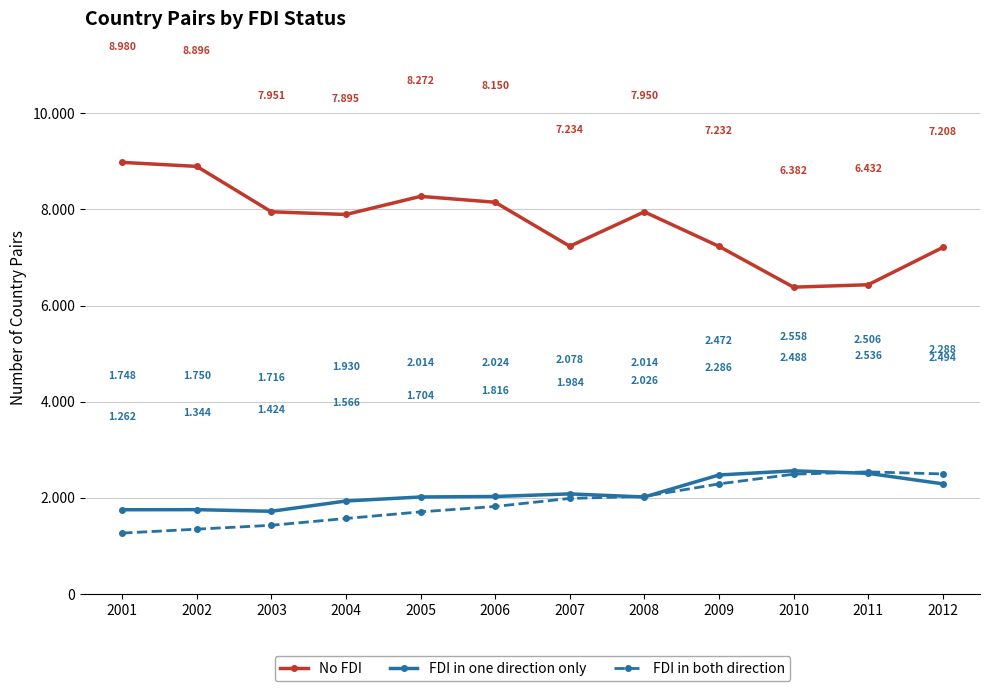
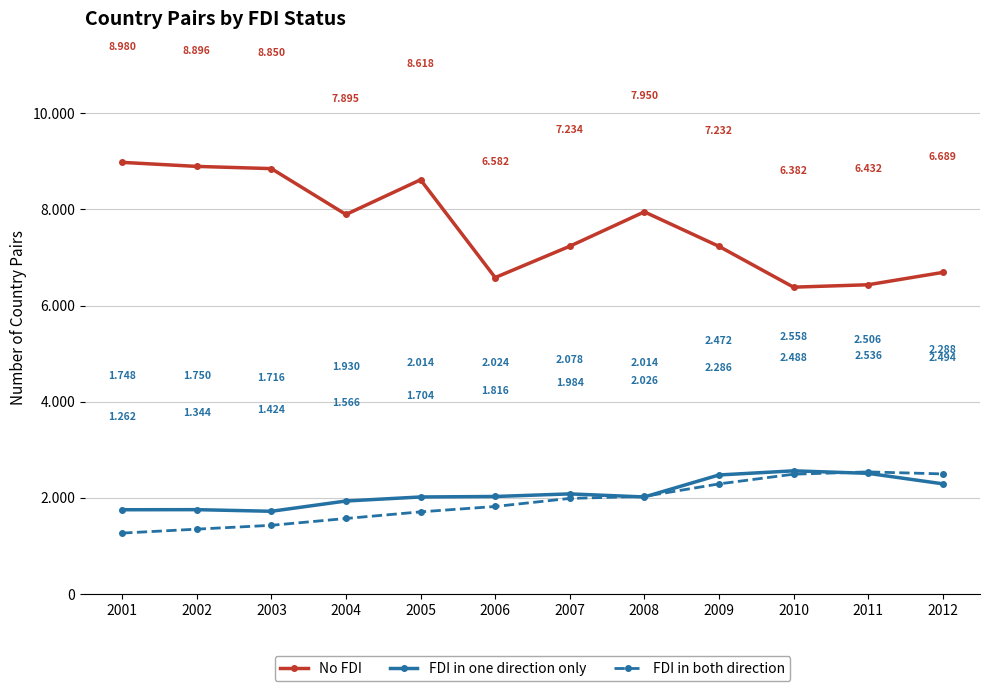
No FDI, 2003: 7.951 -> 8.850
No FDI, 2005: 8.272 -> 8.618
No FDI, 2006: 8.150 -> 6.582
No FDI, 2012: 7.208 -> 6.689
